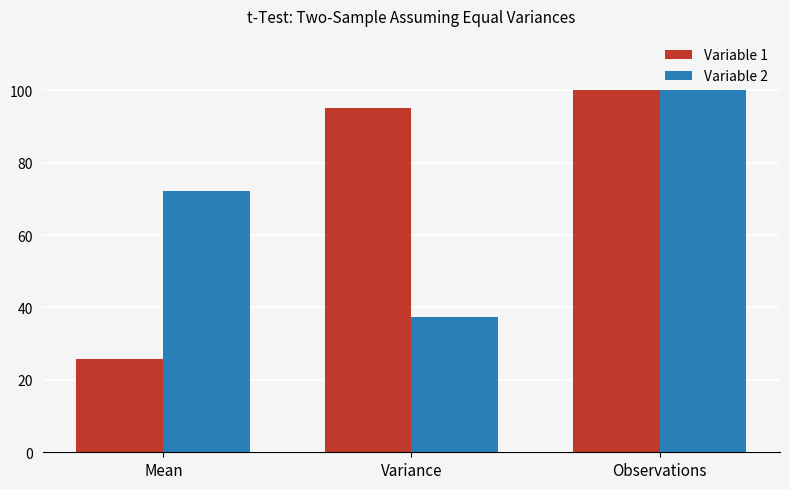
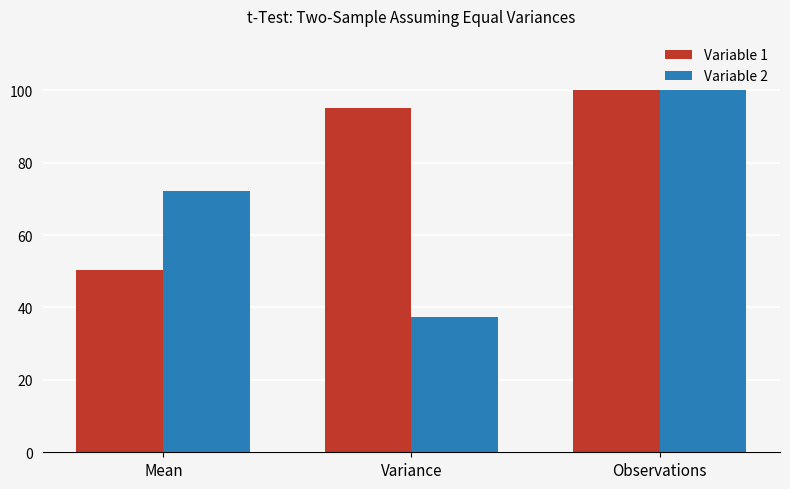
Variable 1, Mean: 26 -> 50
